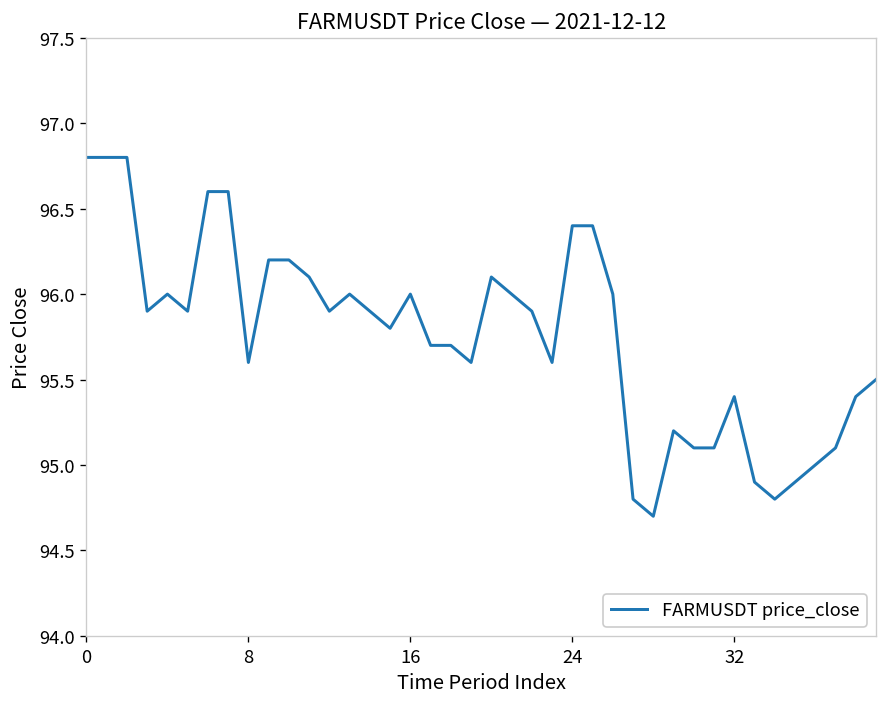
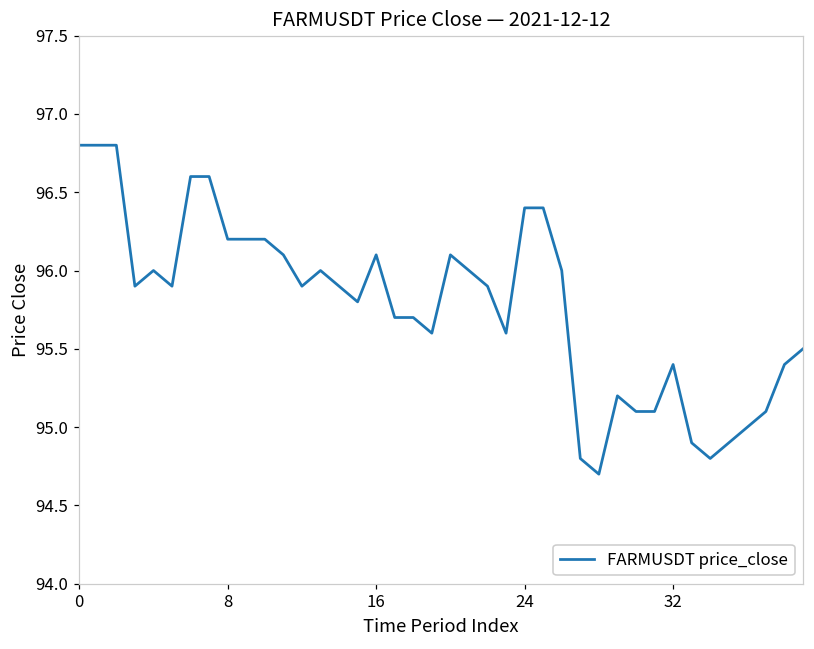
8: 95.6 -> 96.2
16: 96.0 -> 96.1
